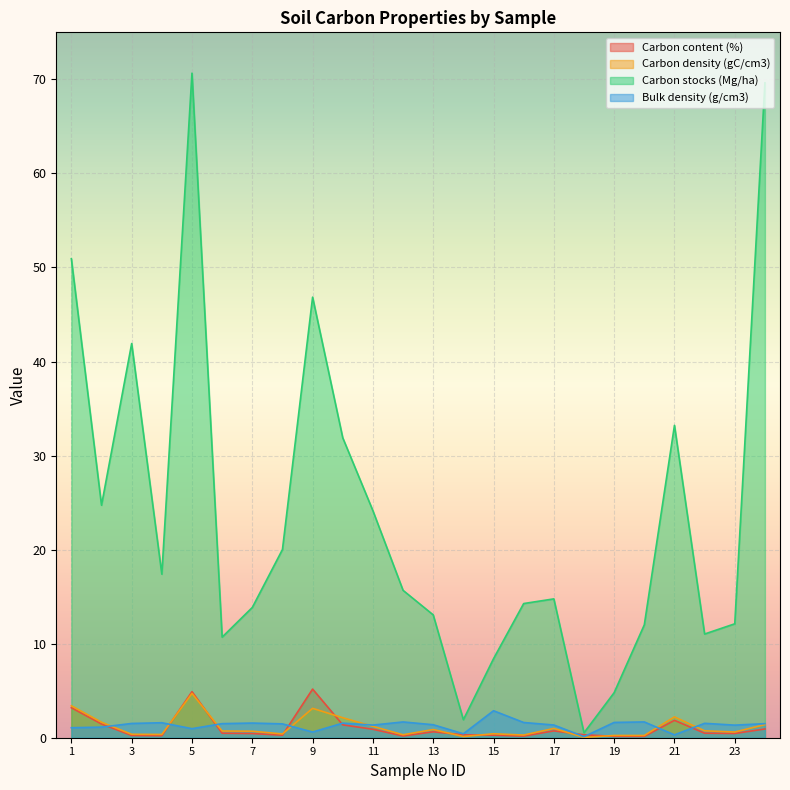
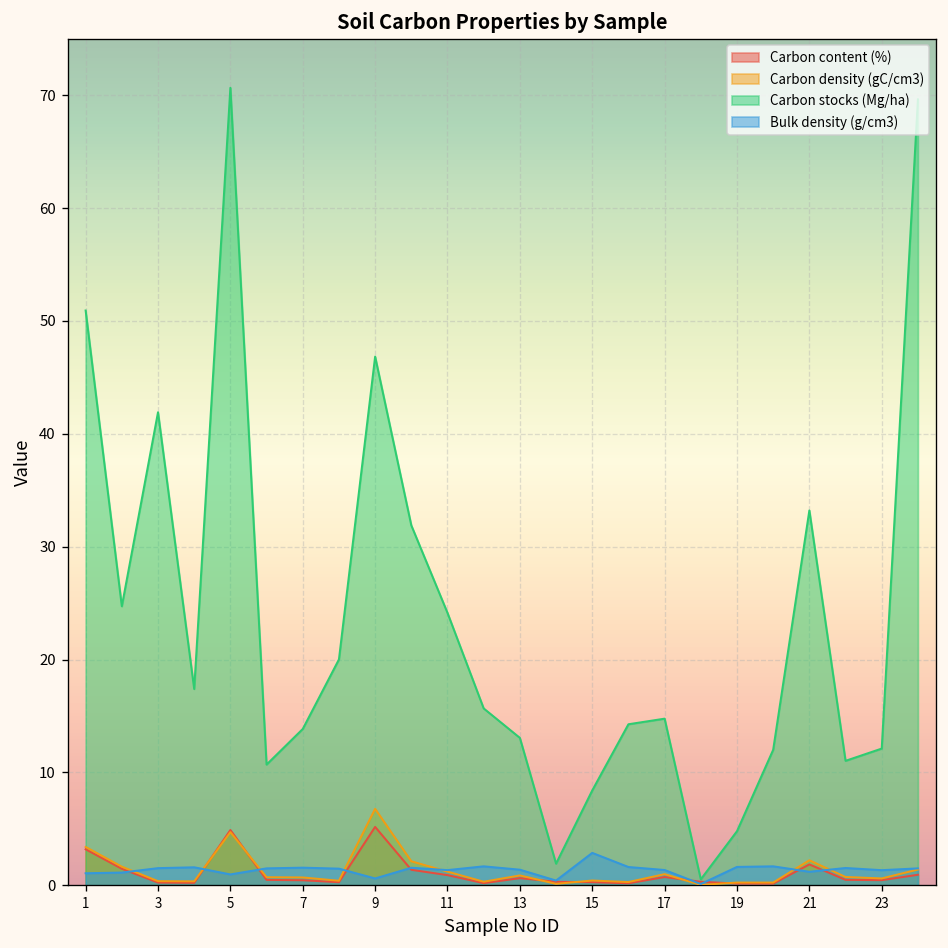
Carbon density (gC/cm3), 9: 3 -> 7
Bulk density (g/cm3), 21: 0 -> 1
